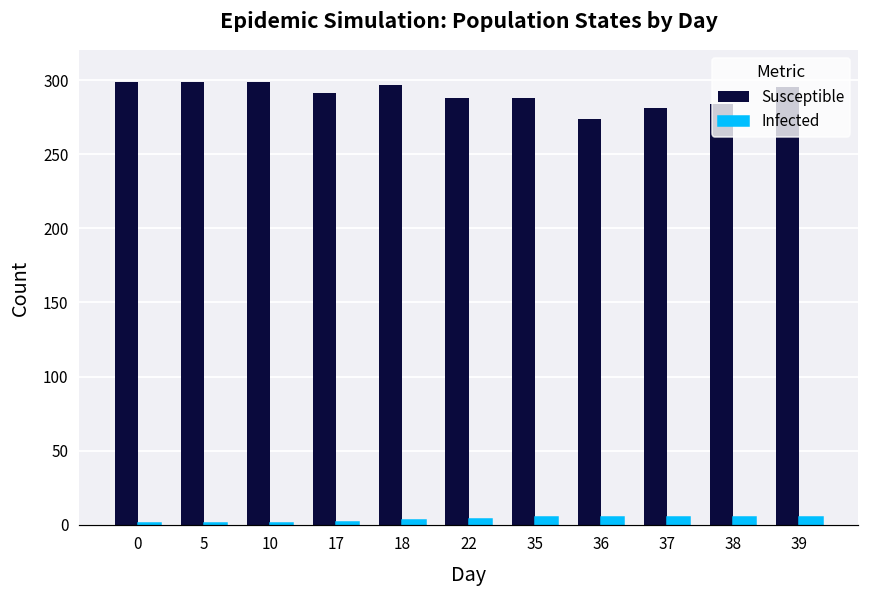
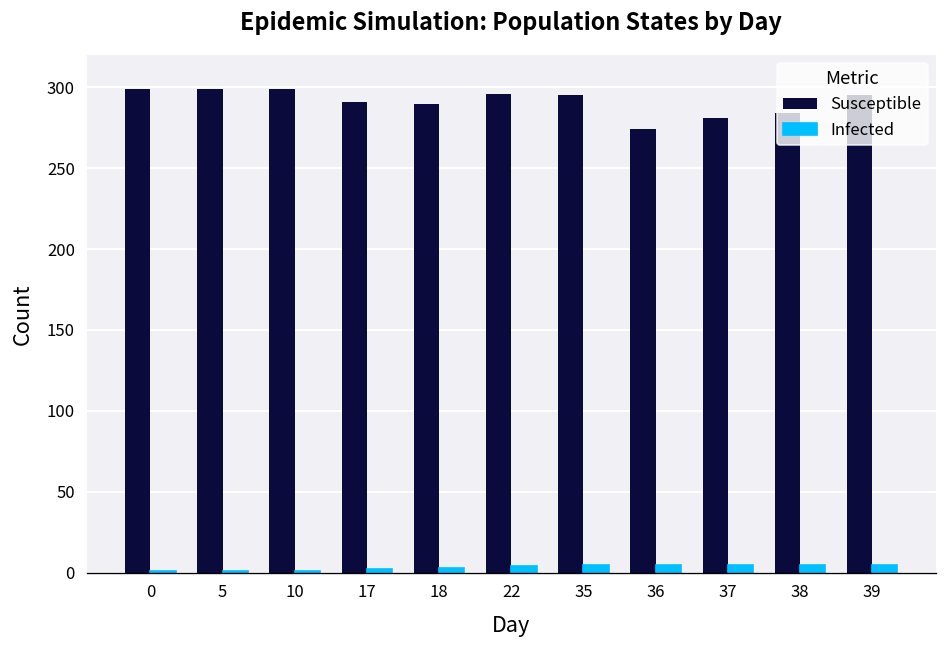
Susceptible, 18: 297 -> 290
Susceptible, 22: 288 -> 296
Susceptible, 35: 288 -> 295
